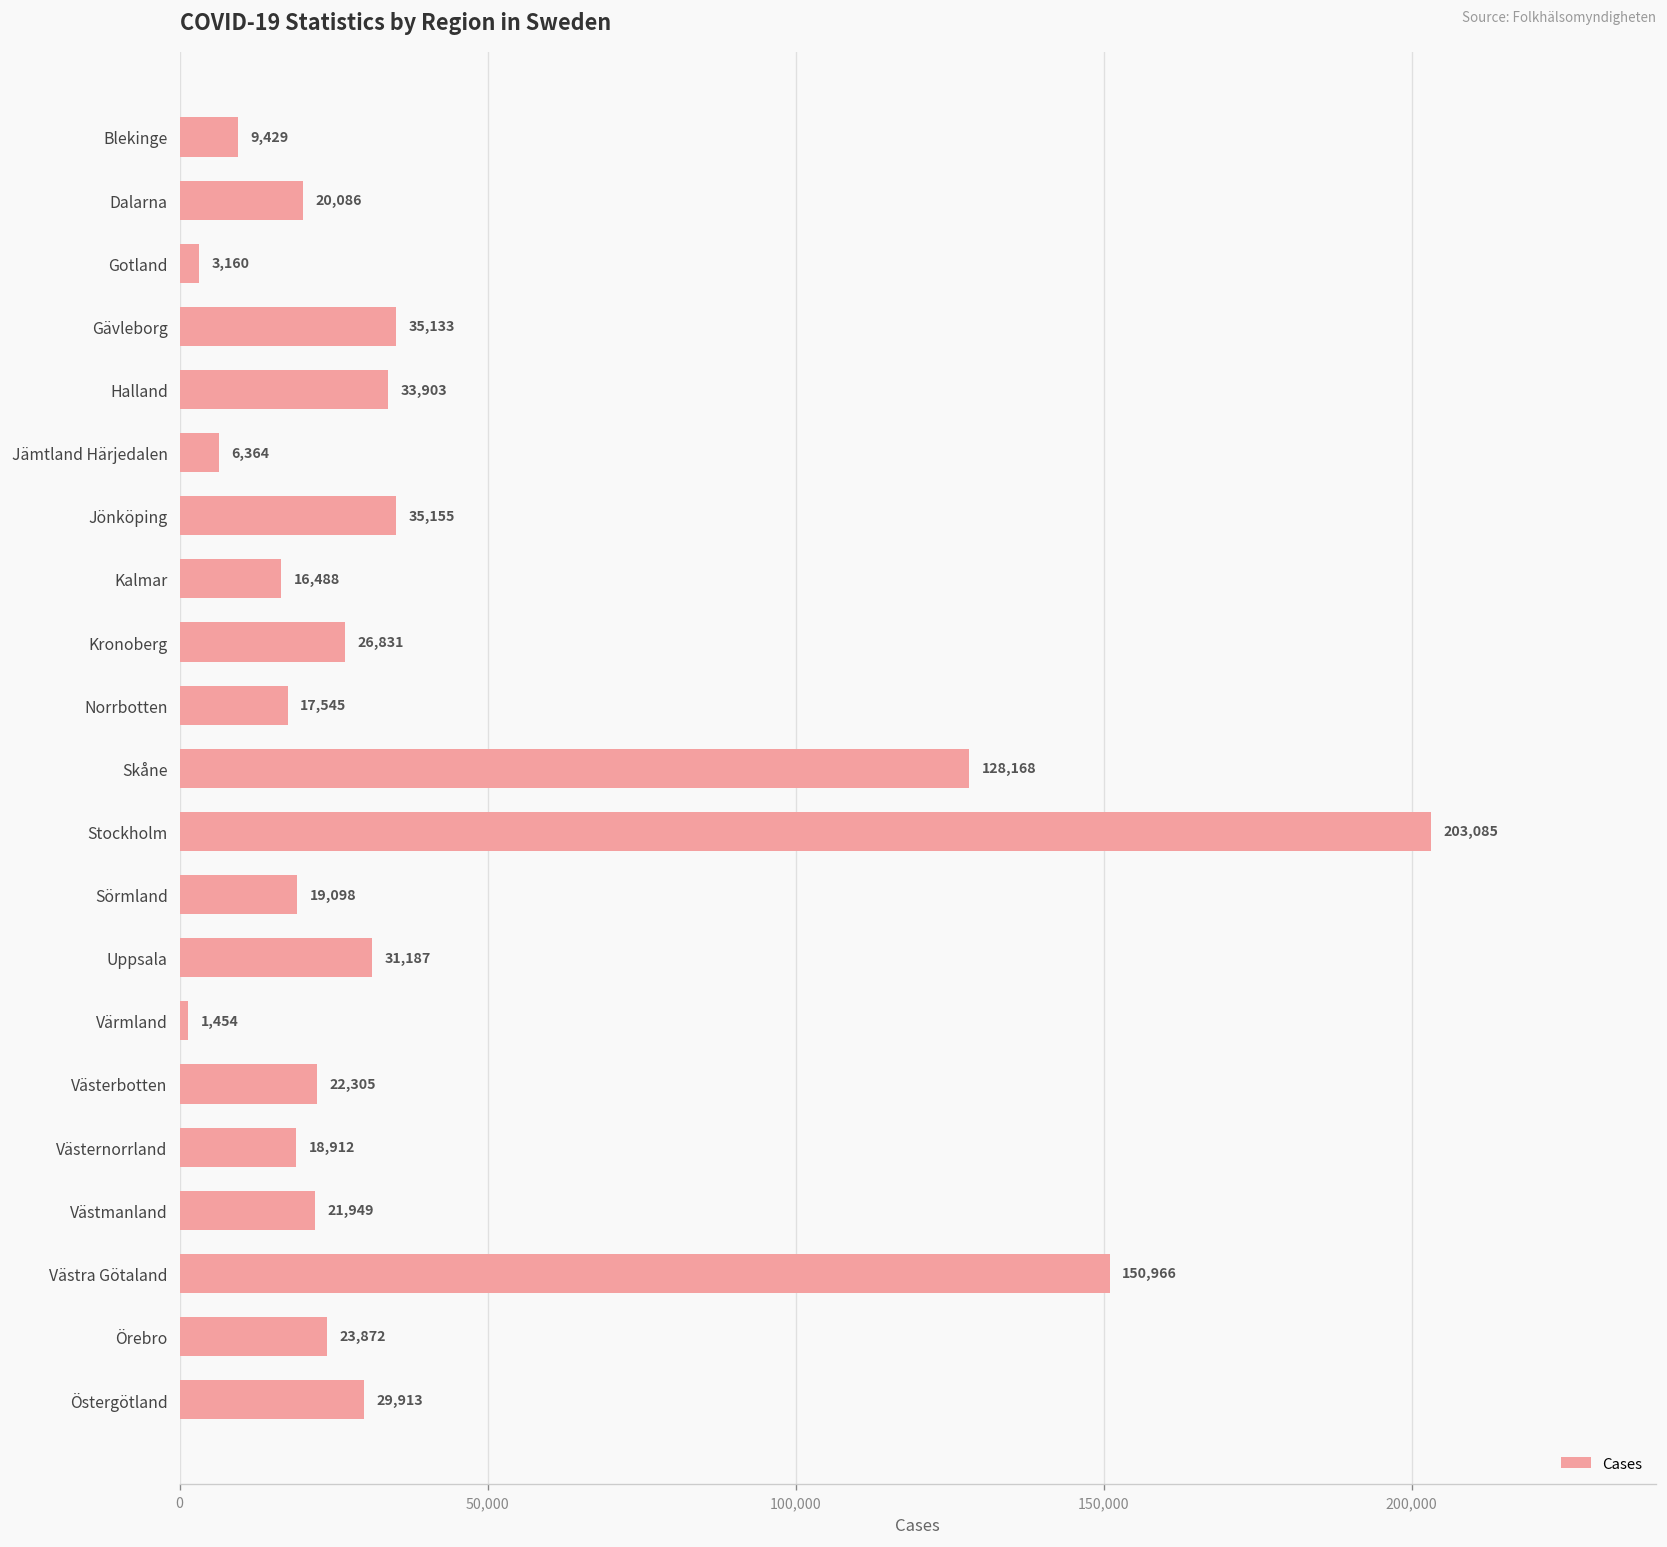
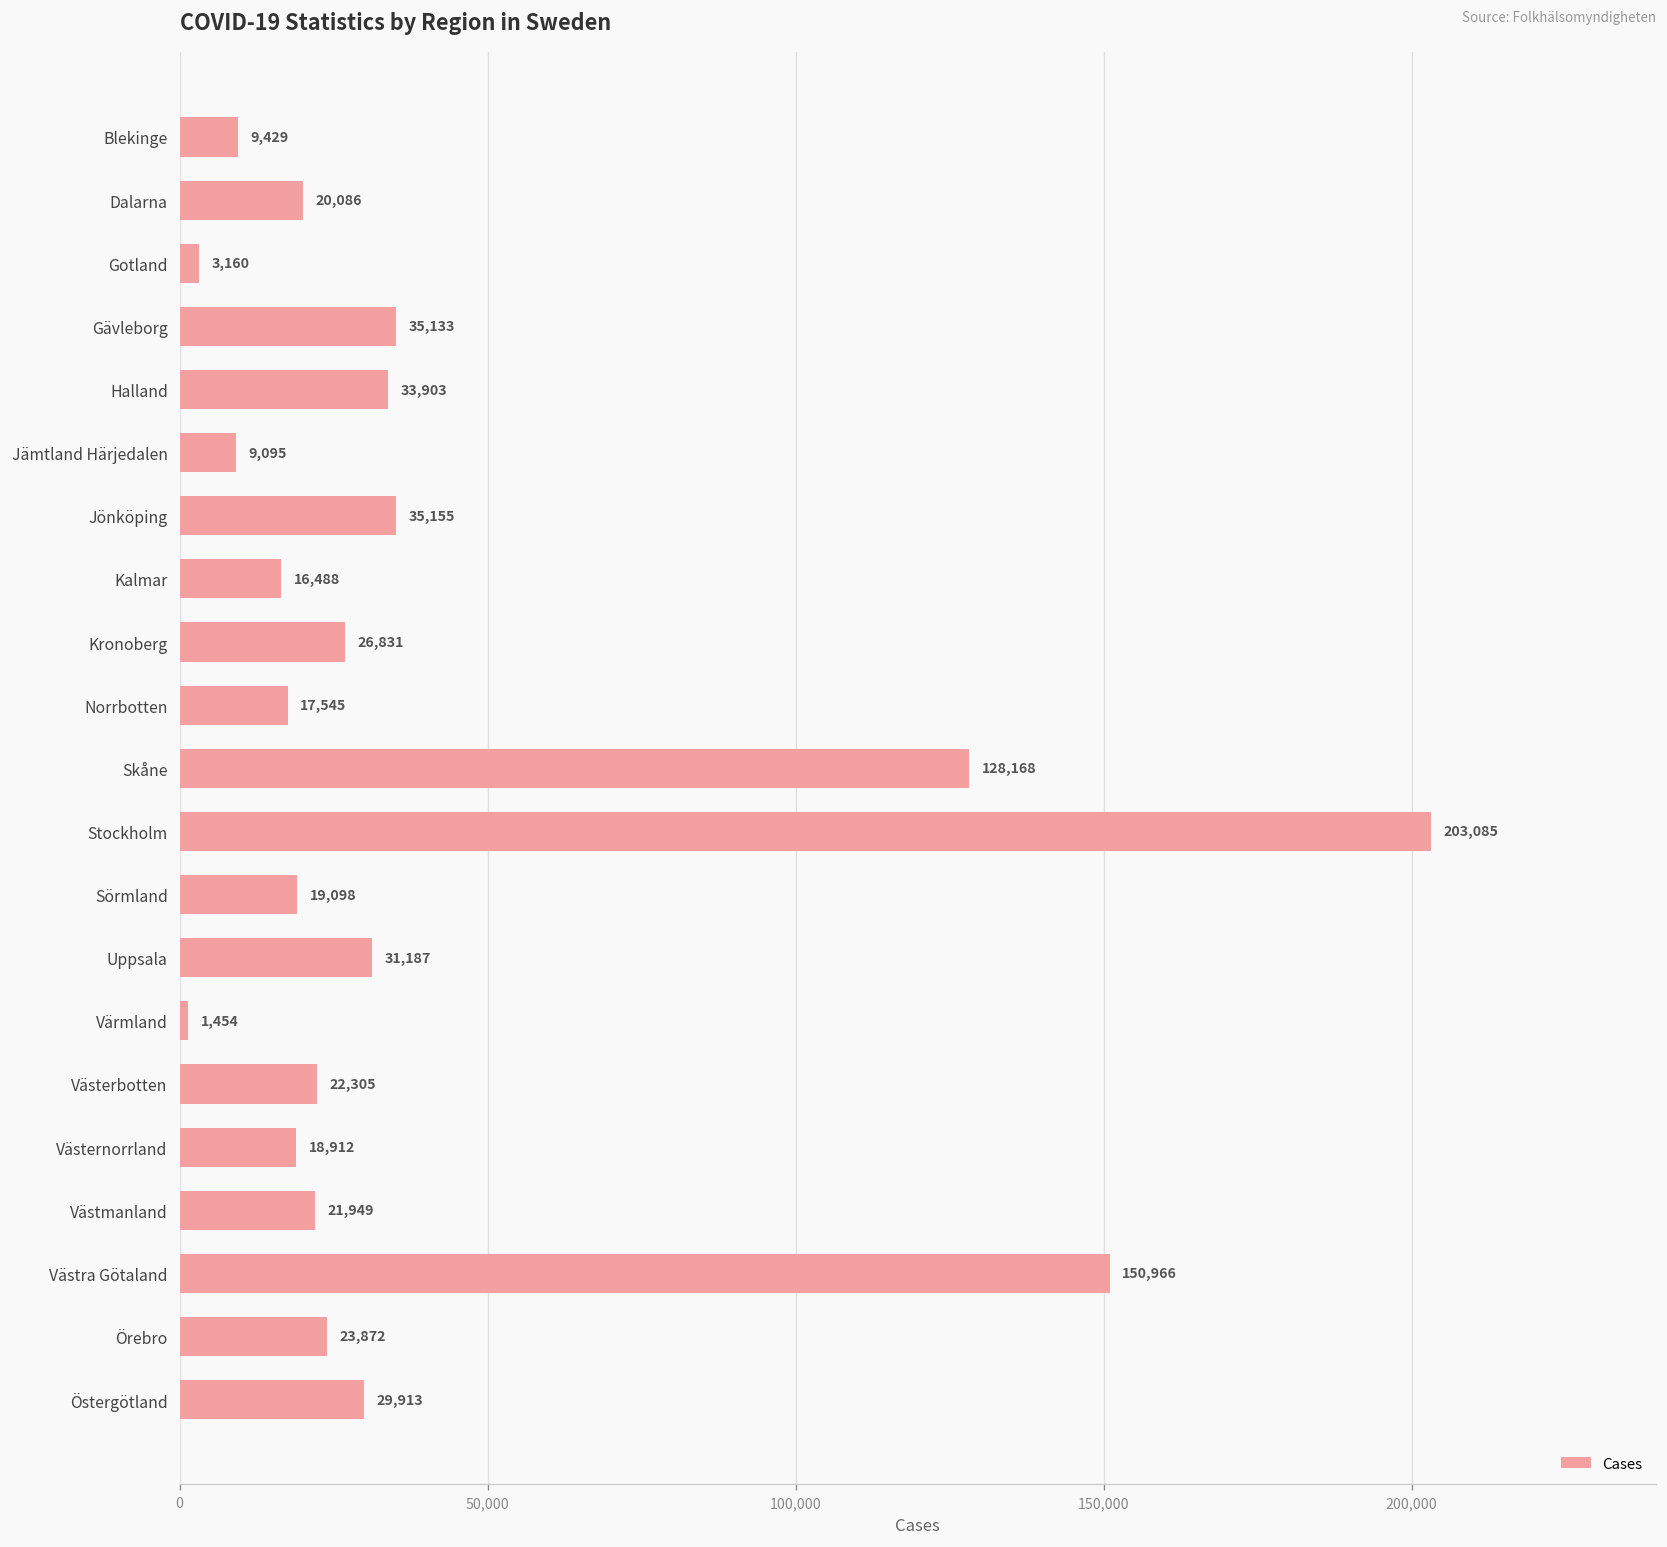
Jämtland Härjedalen: 6,364 -> 9,095
